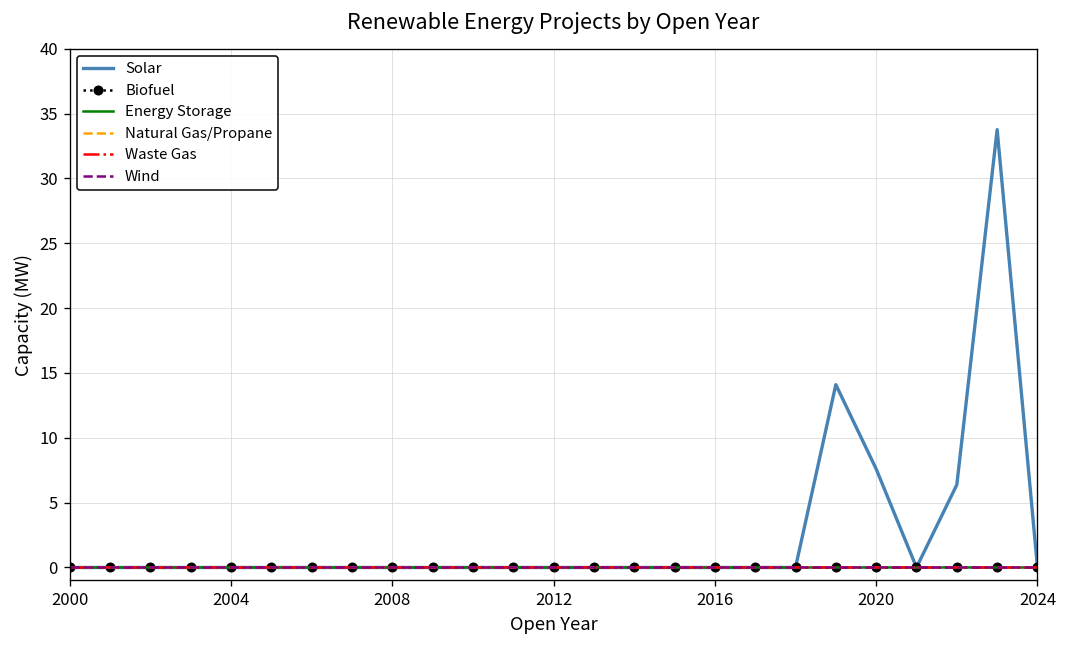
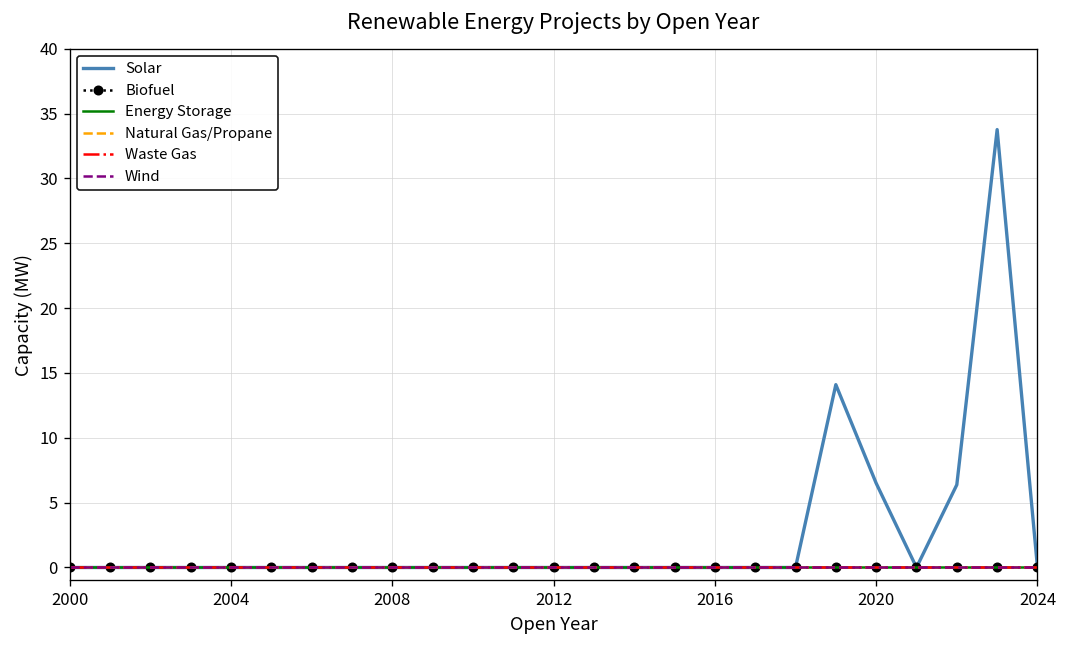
Solar, 2020: 7.6 -> 6.5
